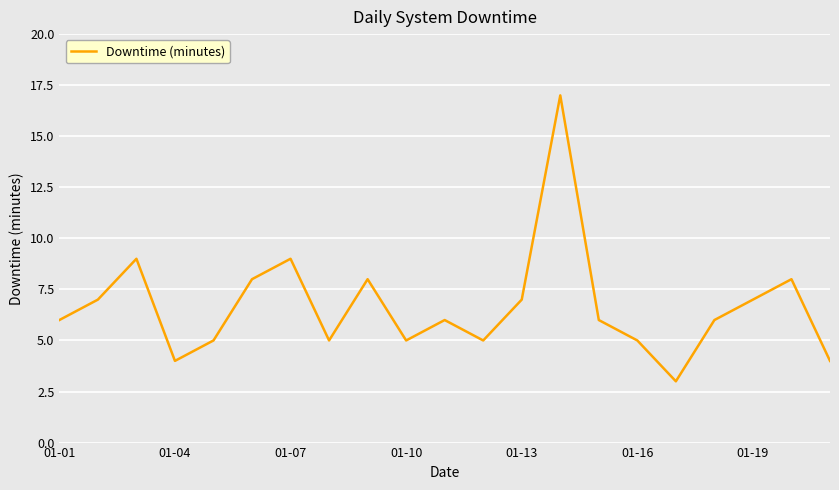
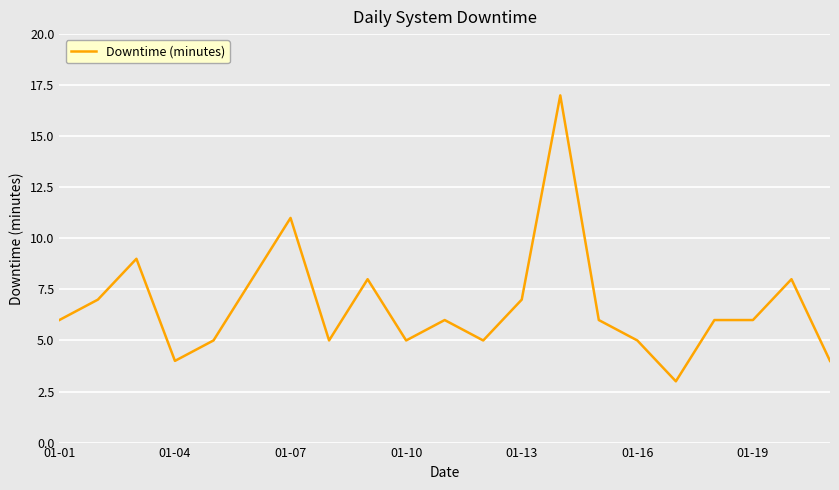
01-07: 9 -> 11
01-19: 7 -> 6
